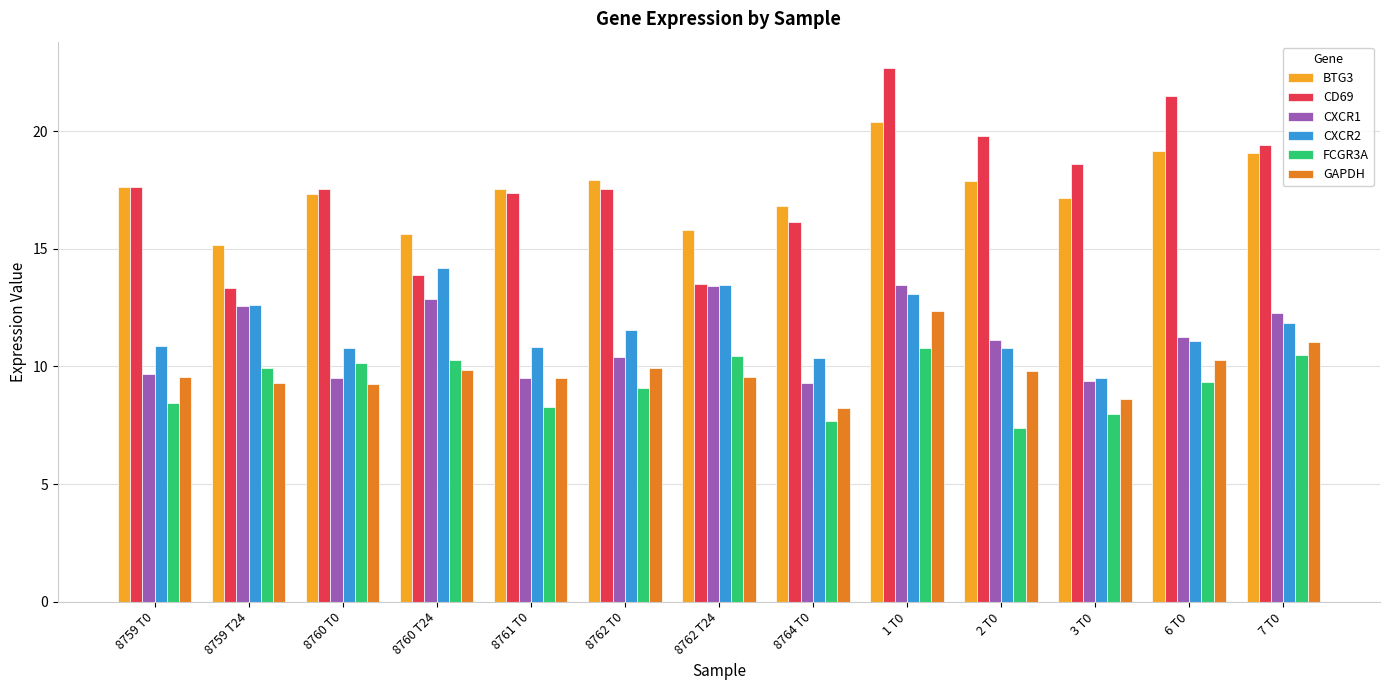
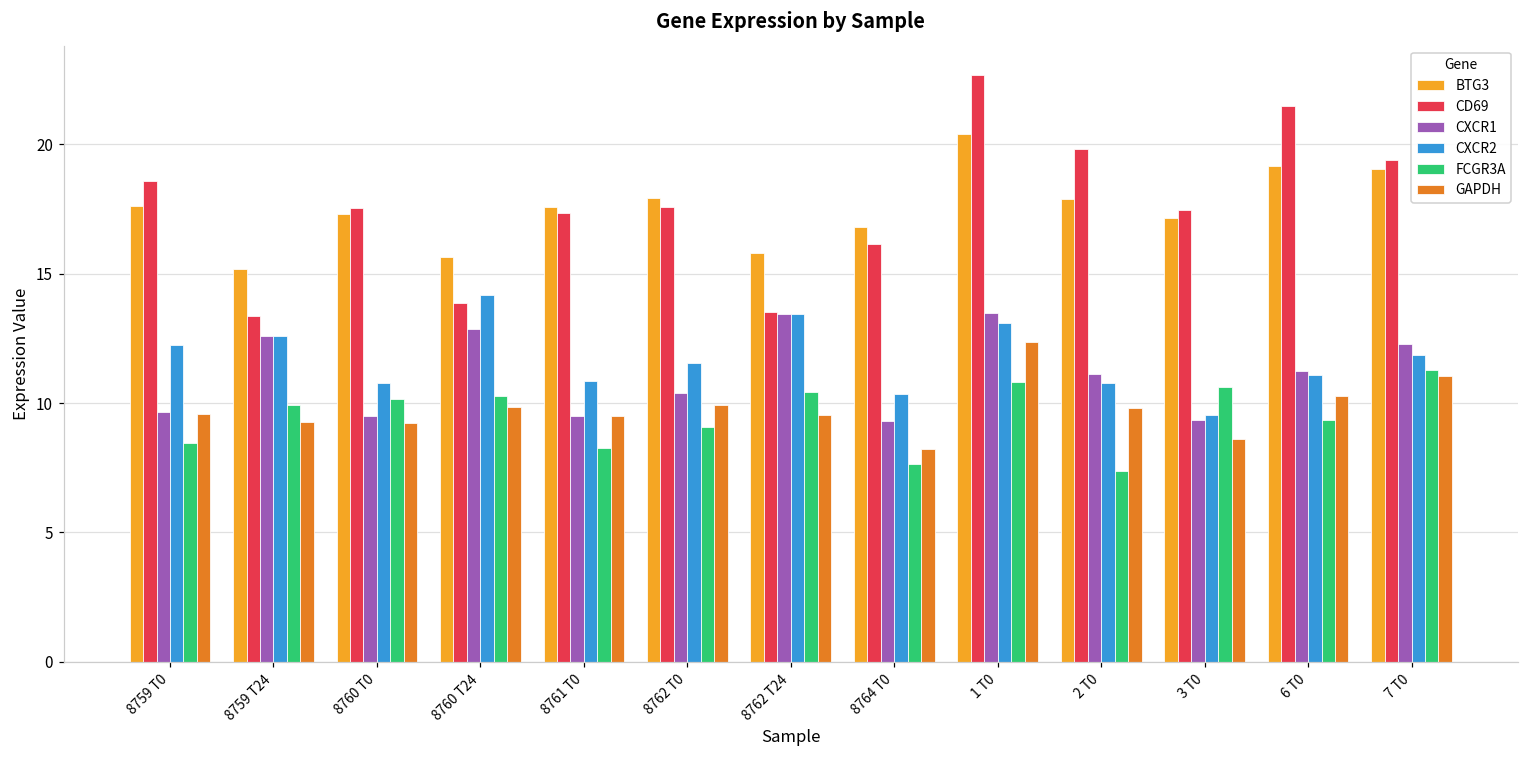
CD69, 8759 T0: 17.6 -> 18.6
CXCR2, 8759 T0: 10.9 -> 12.2
CD69, 3 T0: 18.6 -> 17.5
FCGR3A, 3 T0: 8.0 -> 10.6
FCGR3A, 7 T0: 10.5 -> 11.3
